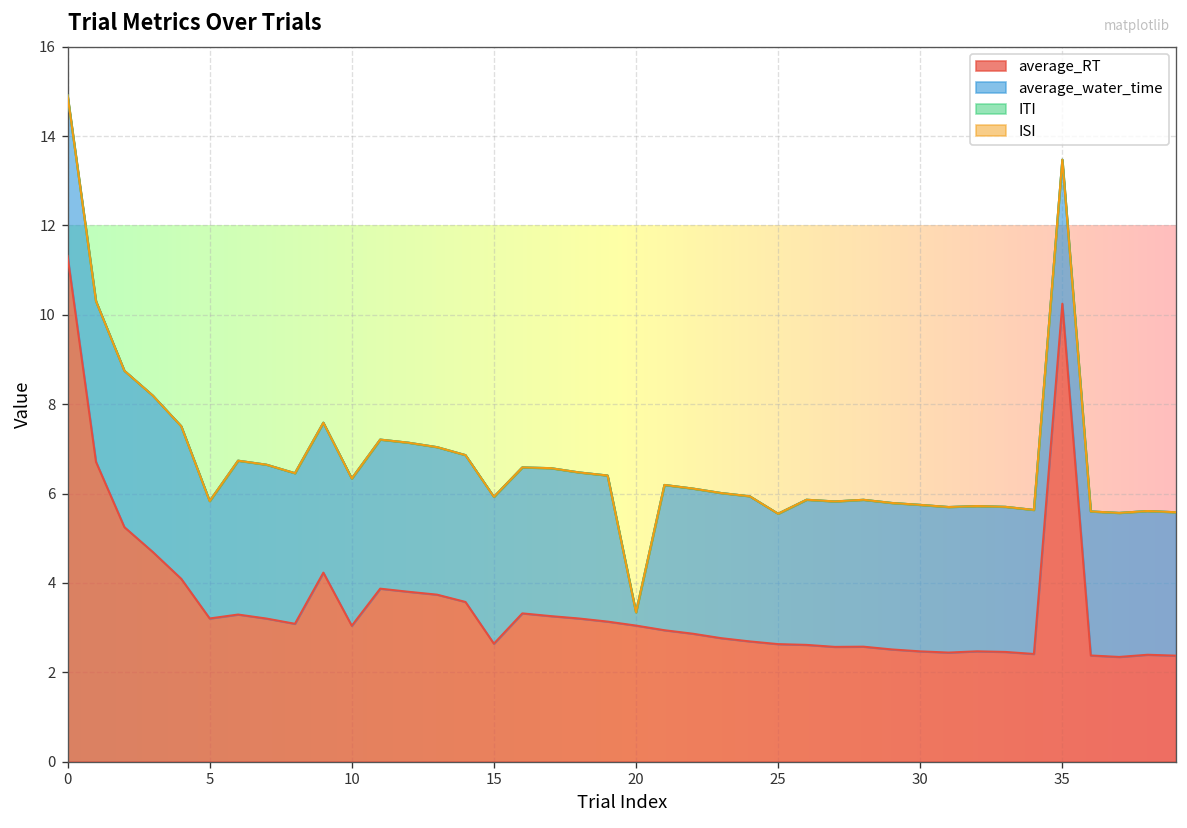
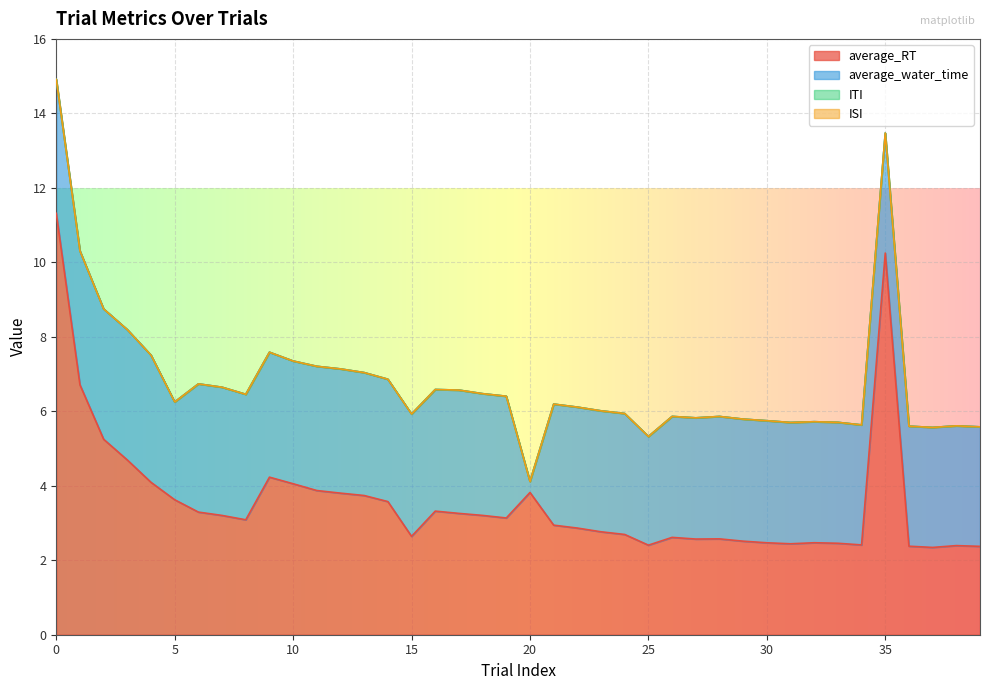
average_RT, 5: 3.2 -> 3.6
average_RT, 10: 3.0 -> 4.1
average_RT, 20: 3.0 -> 3.8
average_RT, 25: 2.6 -> 2.4
